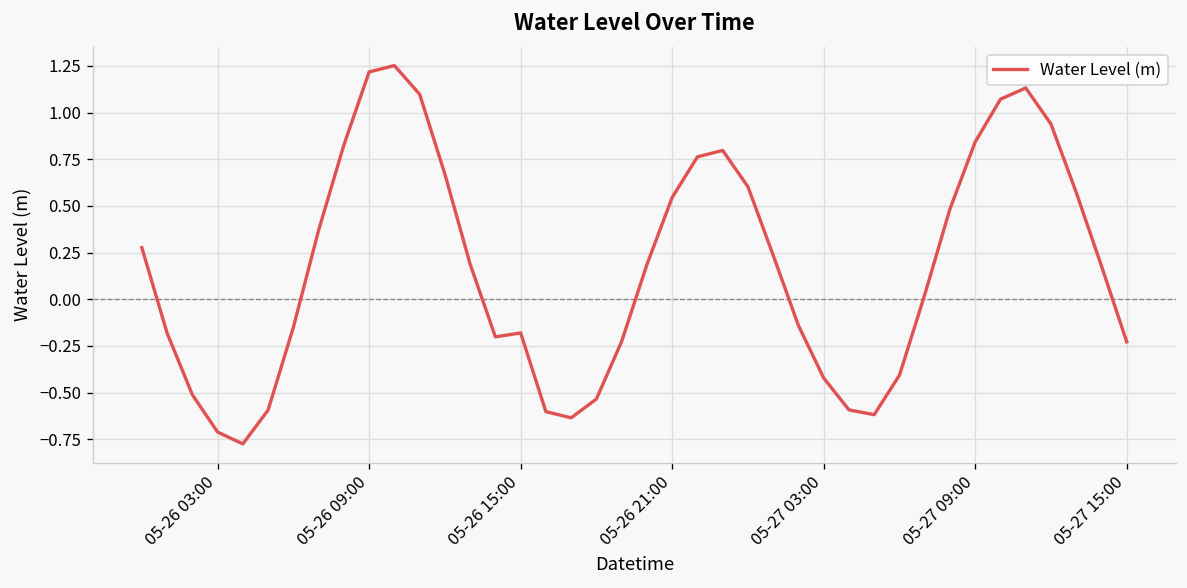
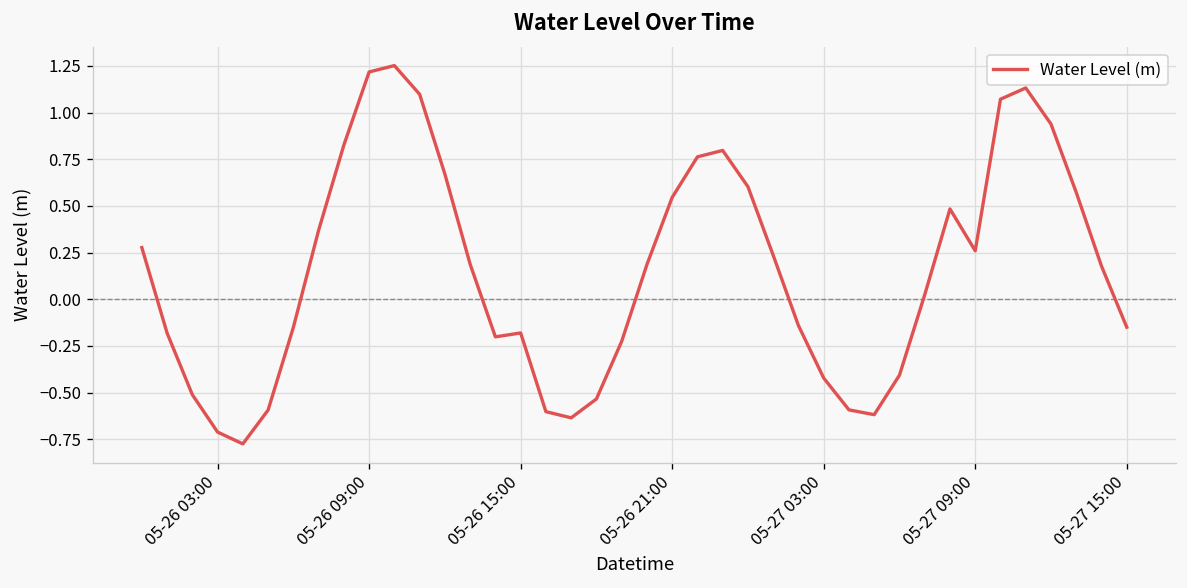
05-27 09:00: 0.84 -> 0.26
05-27 15:00: -0.23 -> -0.15
